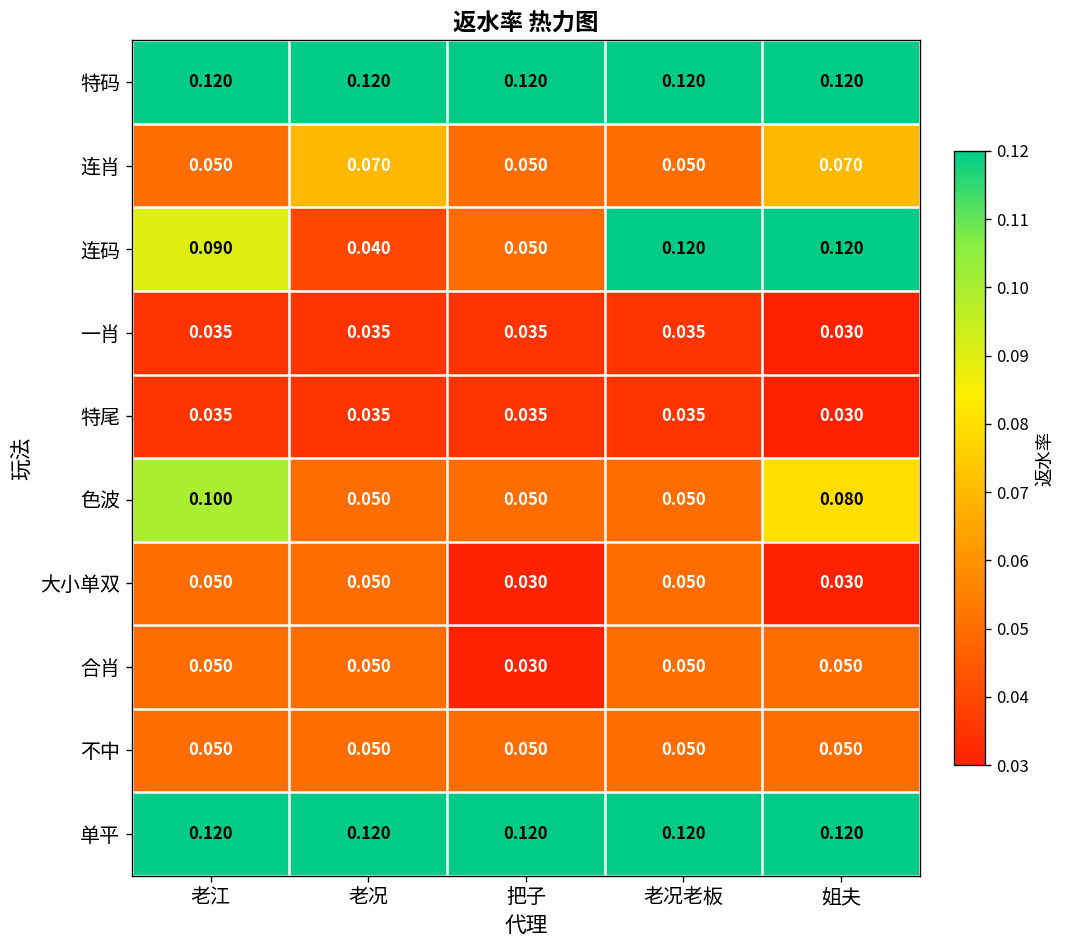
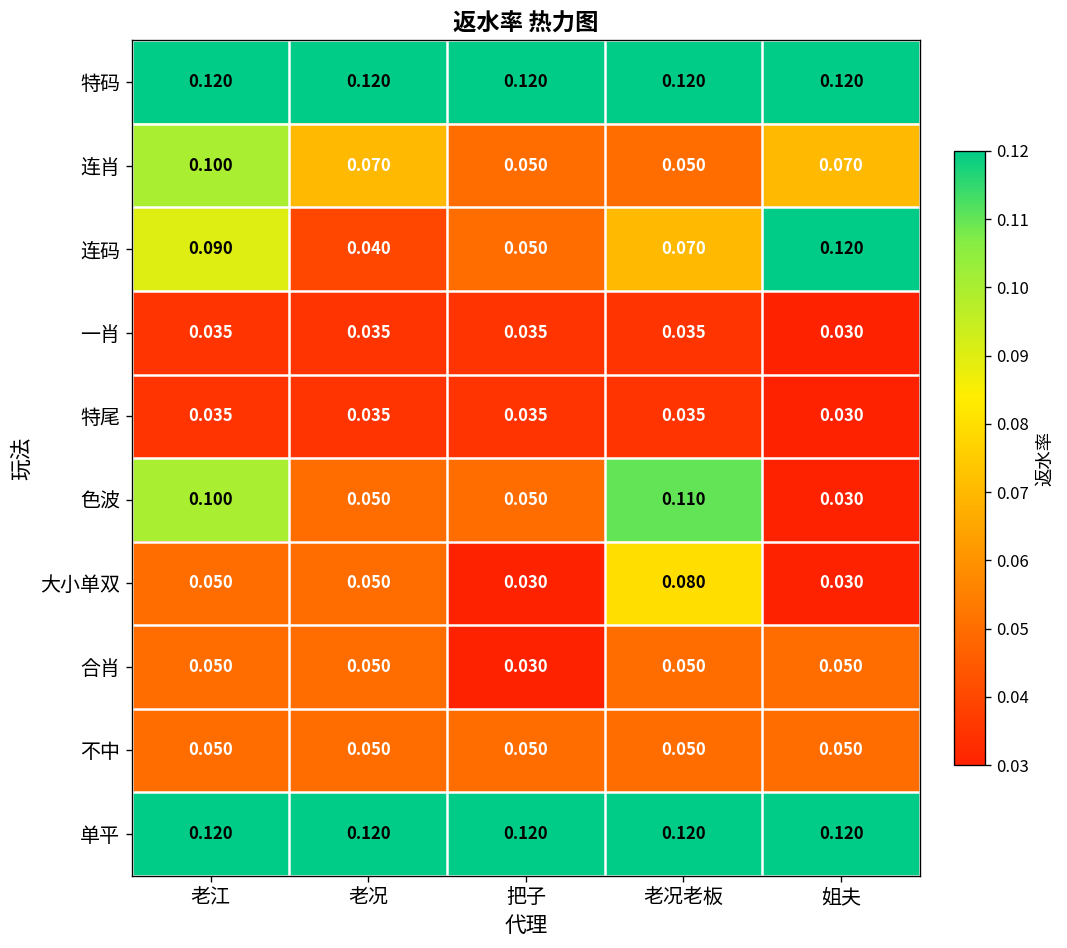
连肖, 老江: 0.050 -> 0.100
连码, 老况老板: 0.120 -> 0.070
色波, 老况老板: 0.050 -> 0.110
色波, 姐夫: 0.080 -> 0.030
大小单双, 老况老板: 0.050 -> 0.080
